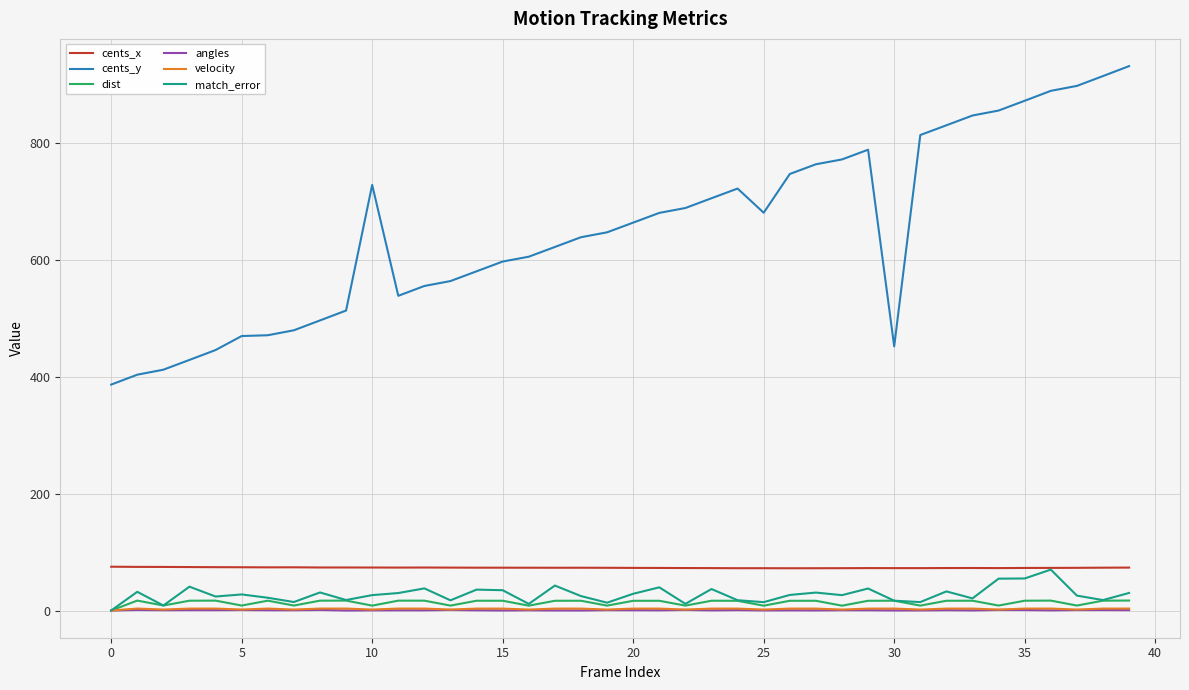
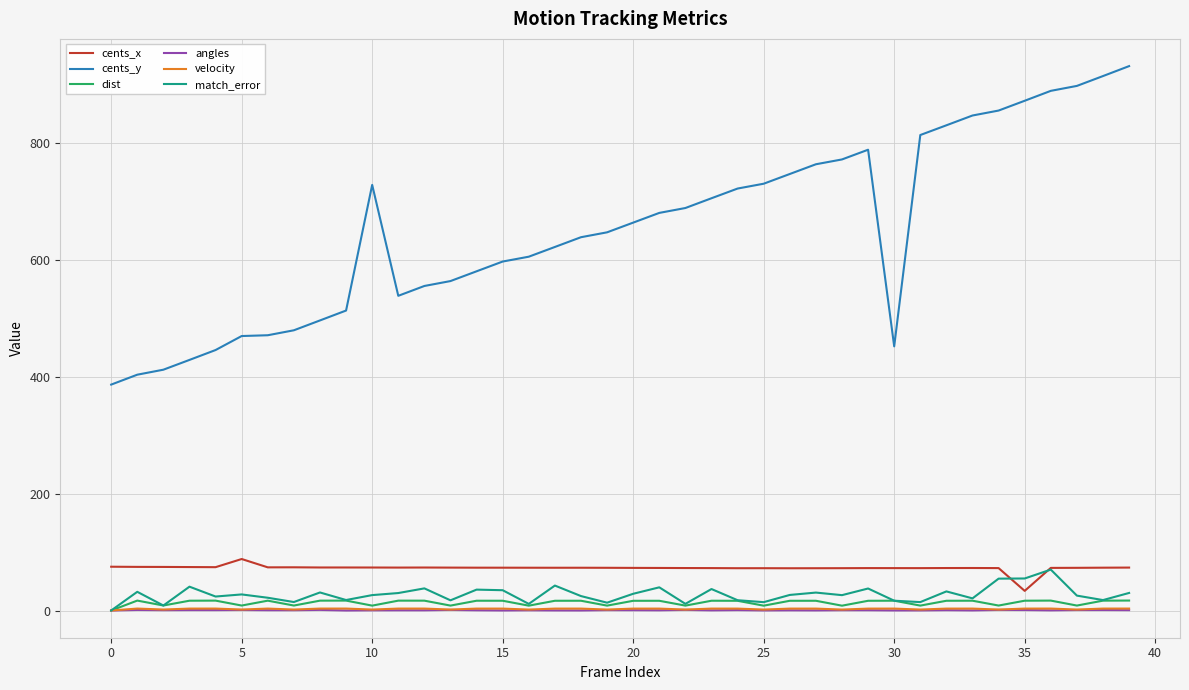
cents_x, 5: 70 -> 90
cents_y, 25: 680 -> 730
cents_x, 35: 70 -> 30
